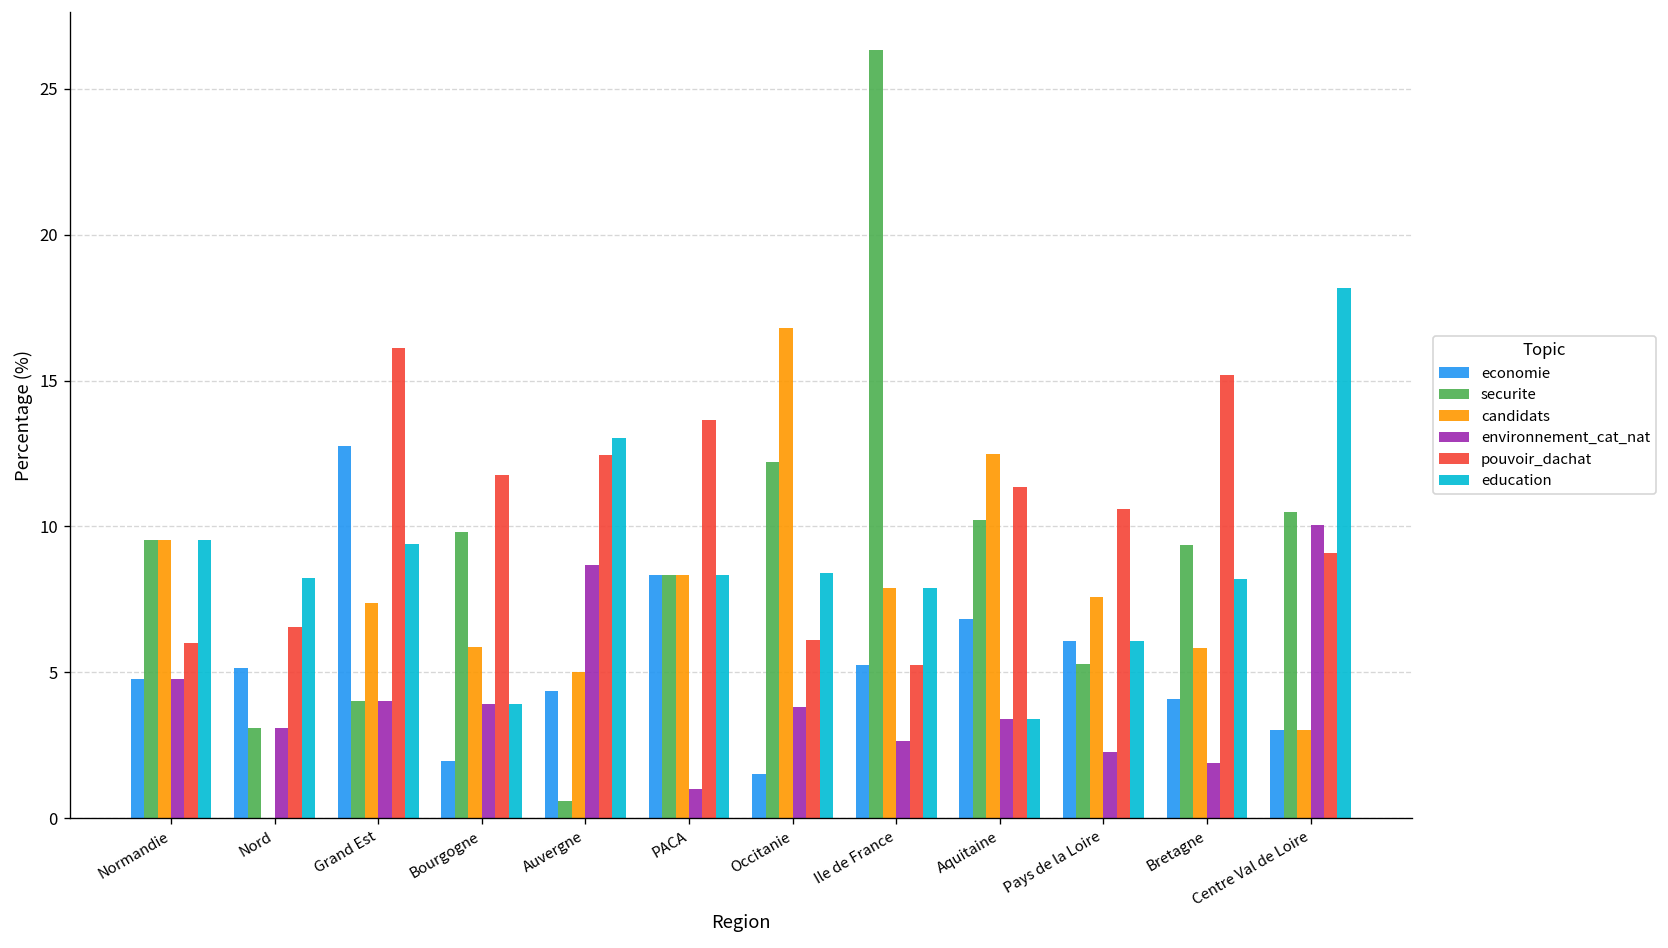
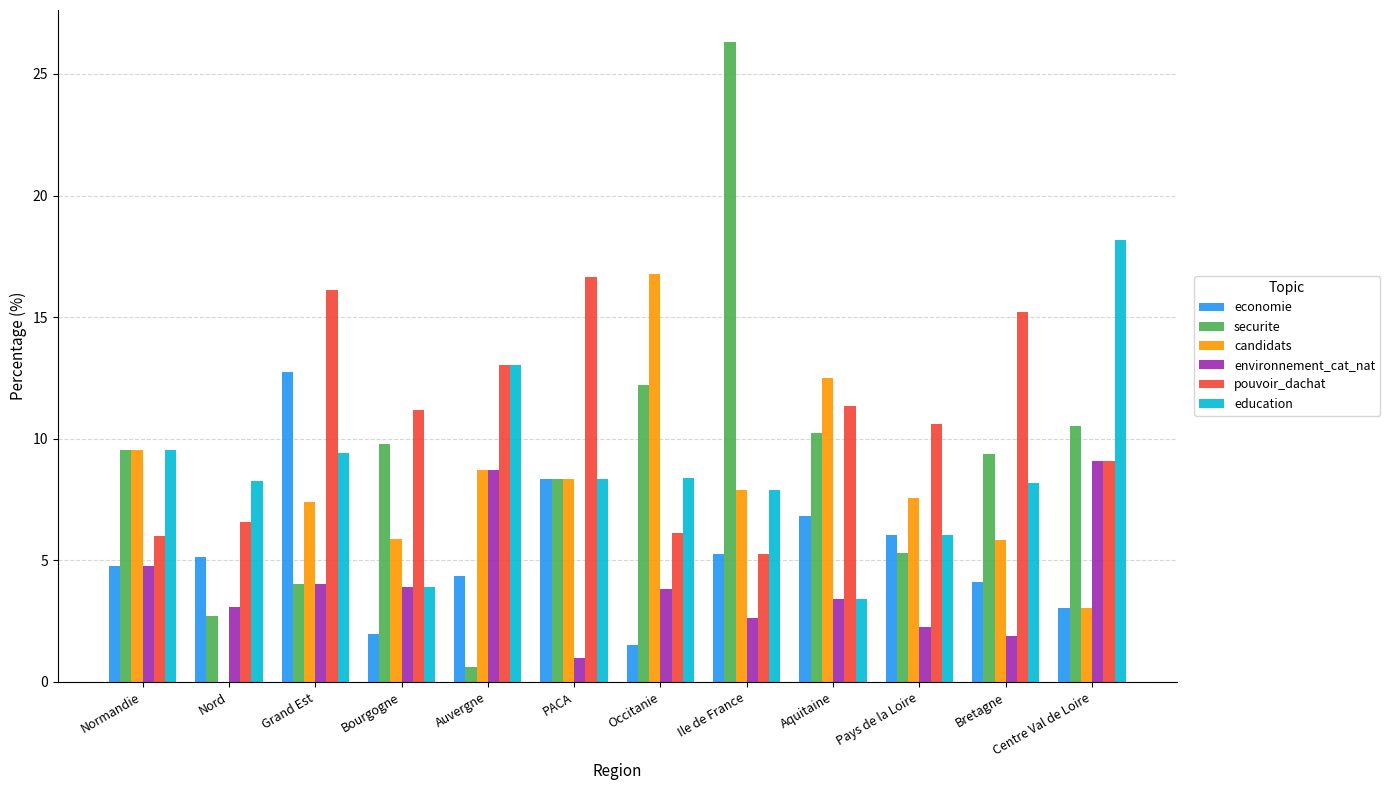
securite, Nord: 3.1 -> 2.7
pouvoir_dachat, Bourgogne: 11.8 -> 11.2
candidats, Auvergne: 5.0 -> 8.7
pouvoir_dachat, Auvergne: 12.4 -> 13.0
pouvoir_dachat, PACA: 13.7 -> 16.7
environnement_cat_nat, Centre Val de Loire: 10.1 -> 9.1
